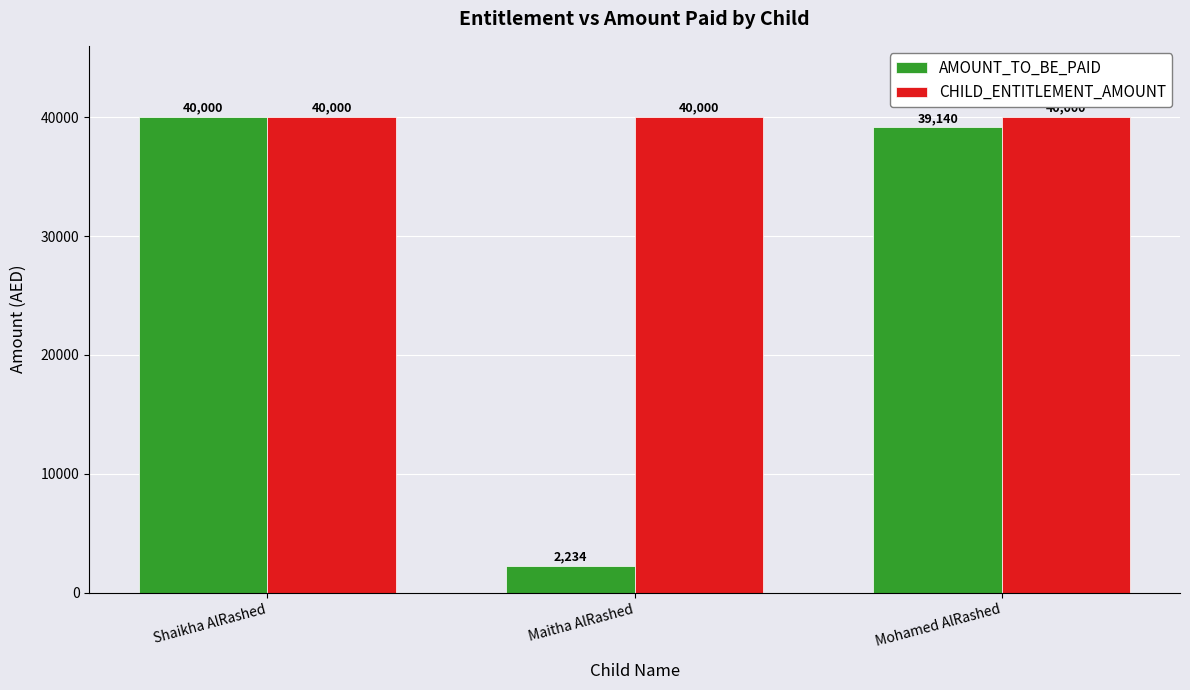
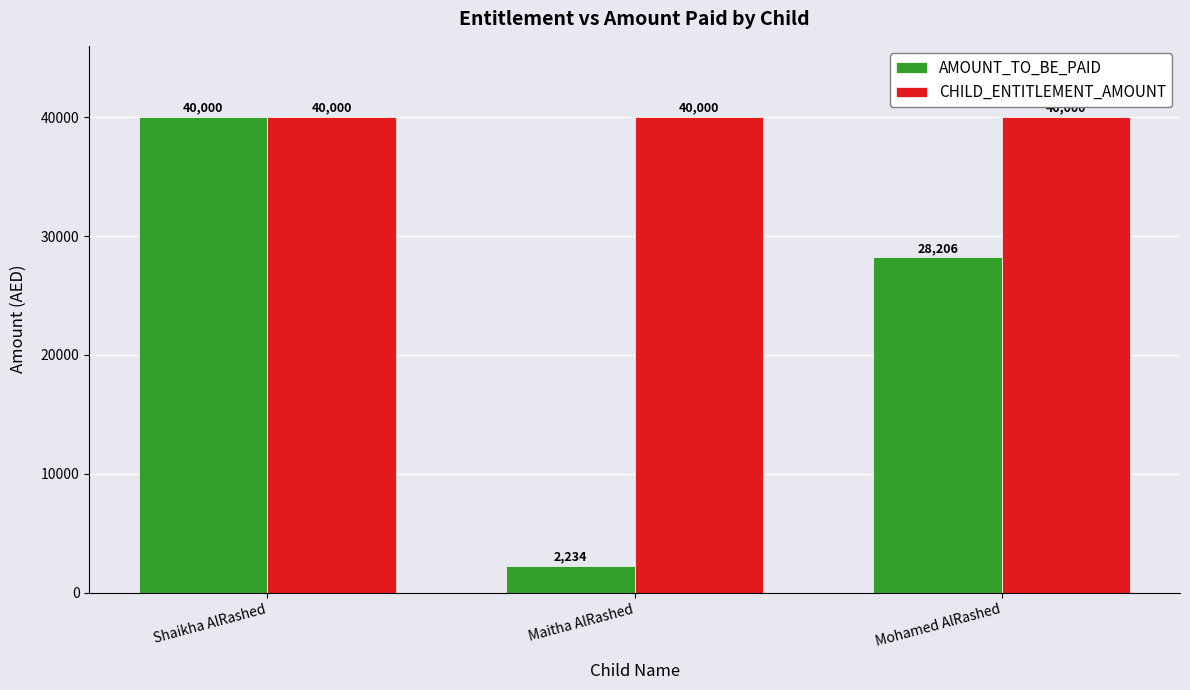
AMOUNT_TO_BE_PAID, Mohamed AlRashed: 39,140 -> 28,206
